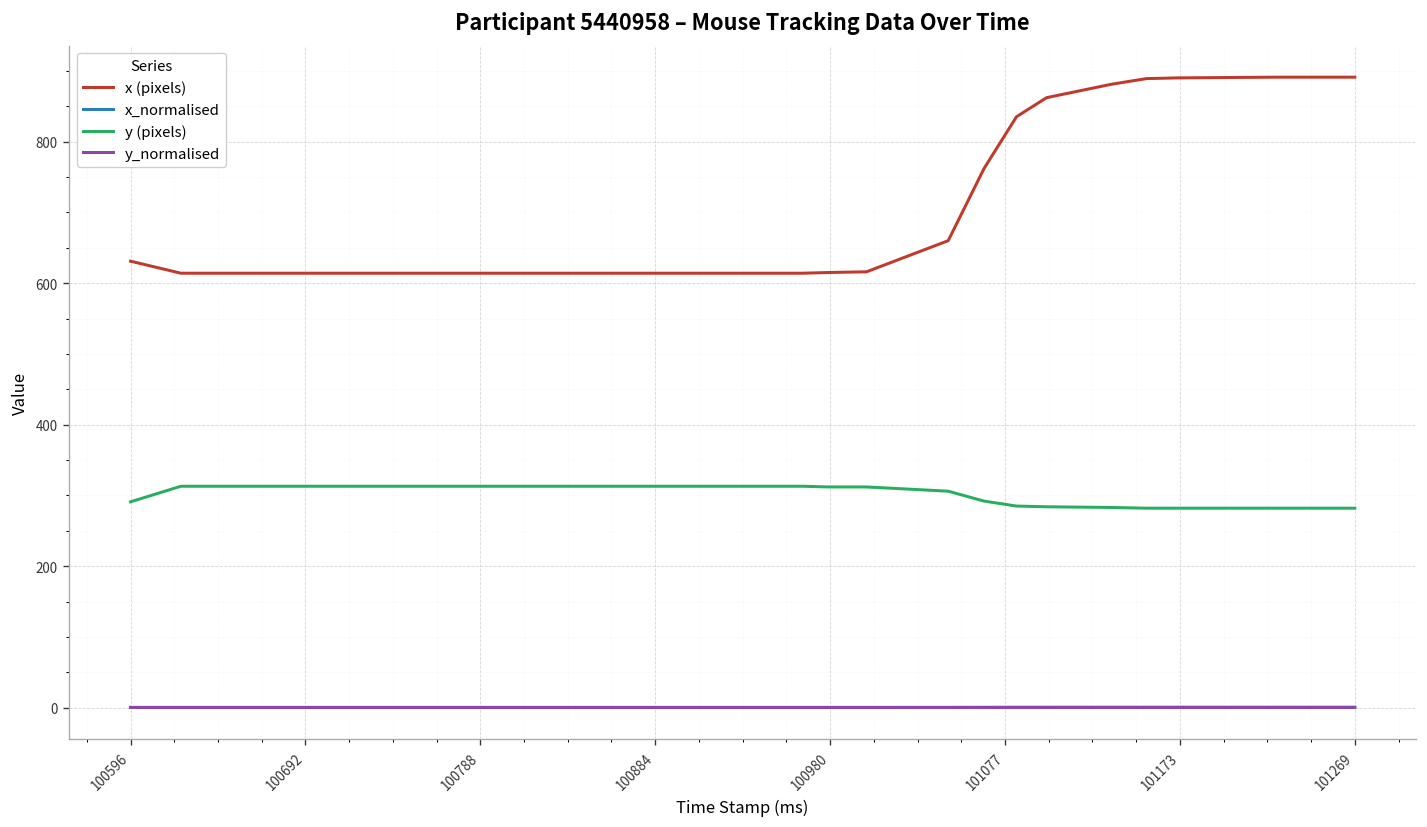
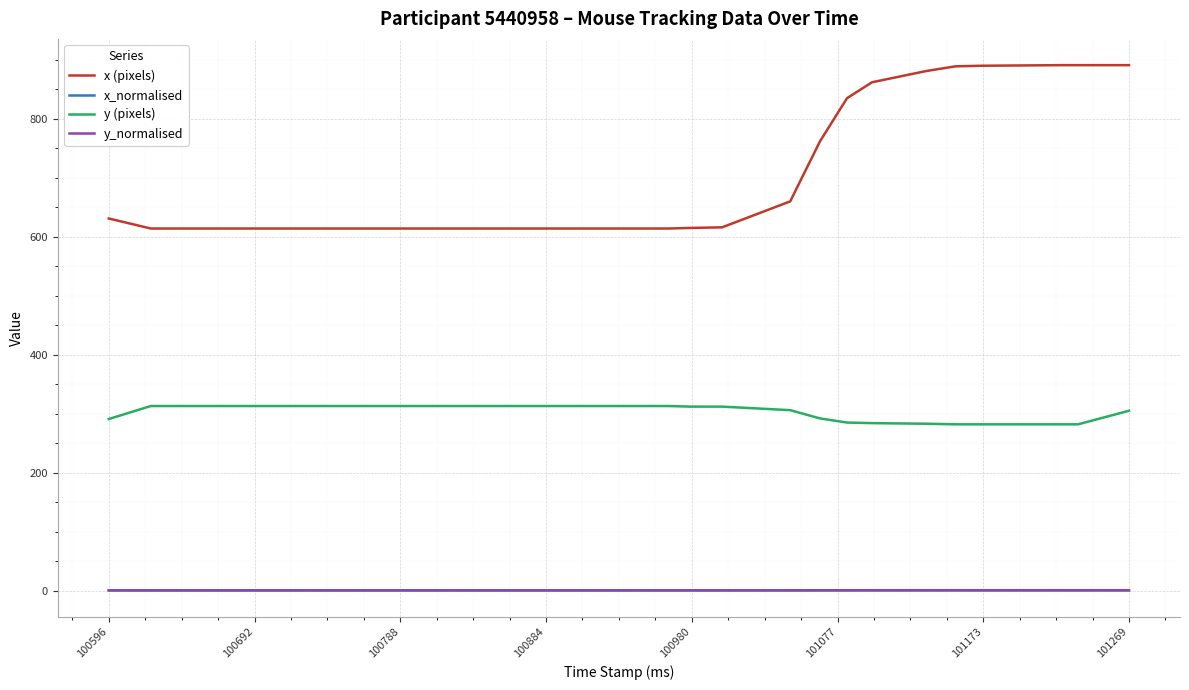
y (pixels), 101269: 280 -> 310
